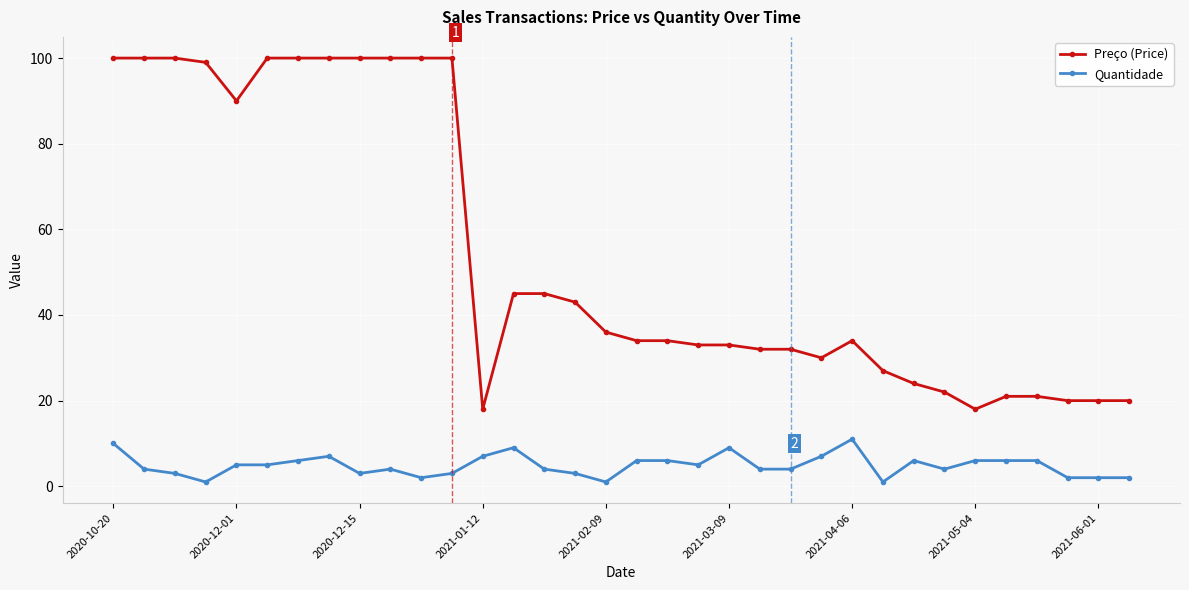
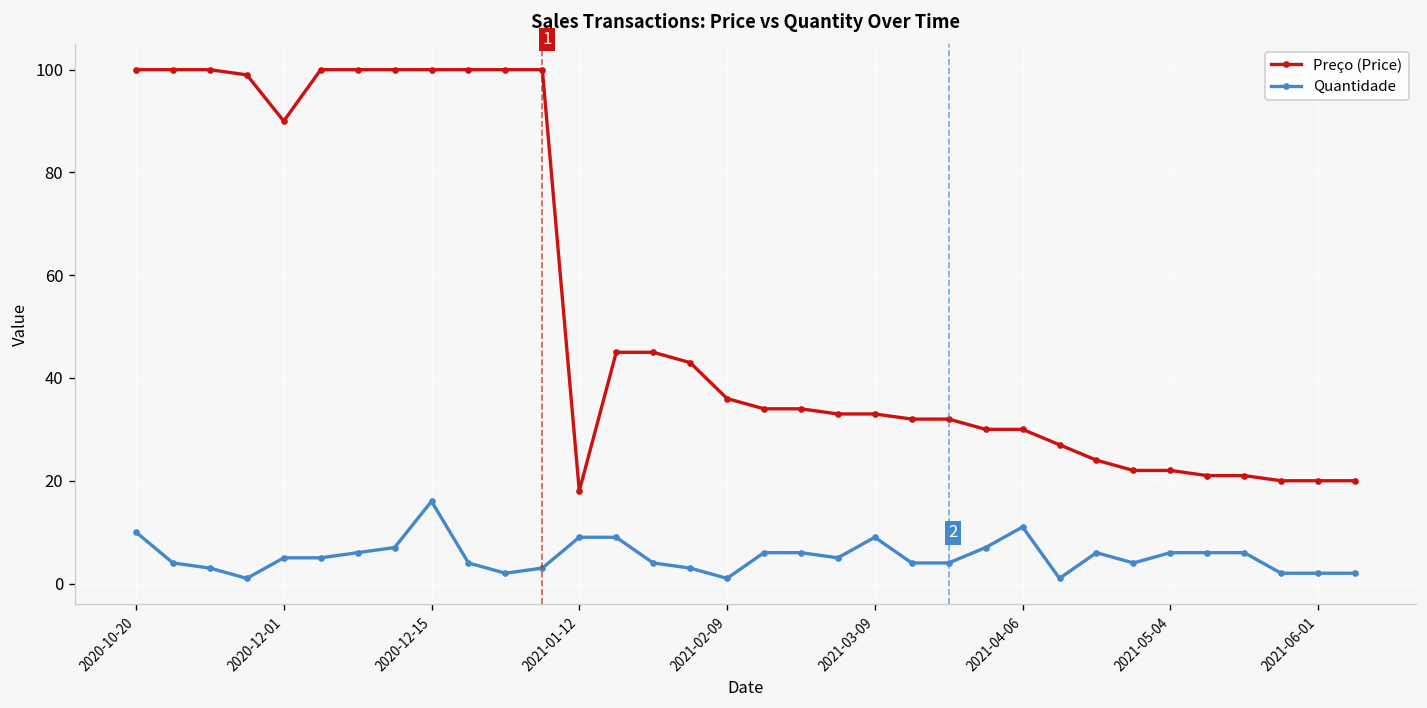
Quantidade, 2020-12-15: 3 -> 16
Quantidade, 2021-01-12: 7 -> 9
Preço (Price), 2021-04-06: 34 -> 30
Preço (Price), 2021-05-04: 18 -> 22
